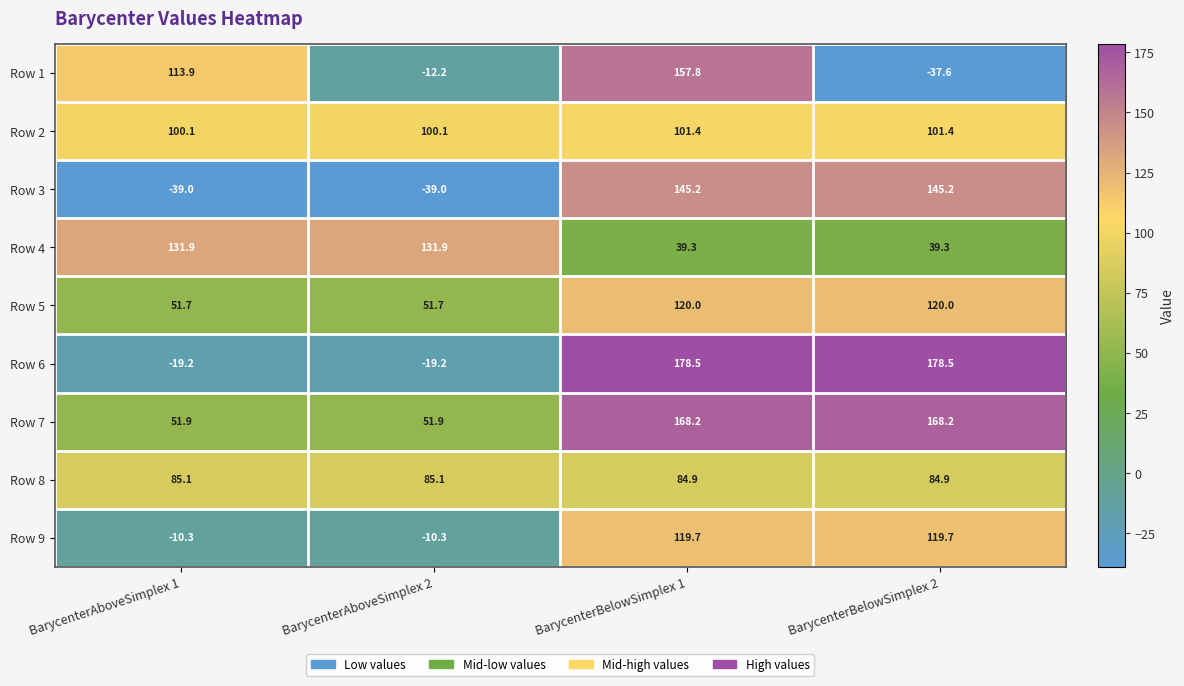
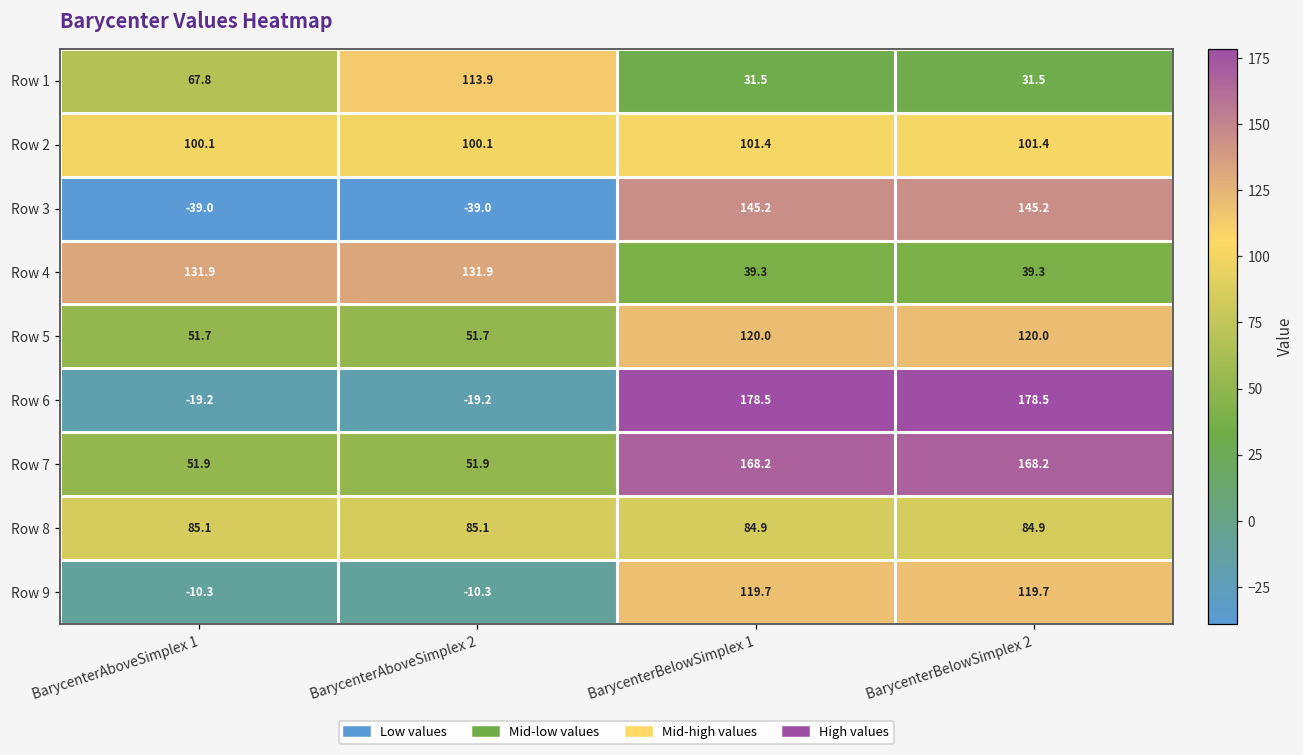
Row 1, BarycenterAboveSimplex 1: 113.9 -> 67.8
Row 1, BarycenterAboveSimplex 2: -12.2 -> 113.9
Row 1, BarycenterBelowSimplex 1: 157.8 -> 31.5
Row 1, BarycenterBelowSimplex 2: -37.6 -> 31.5
